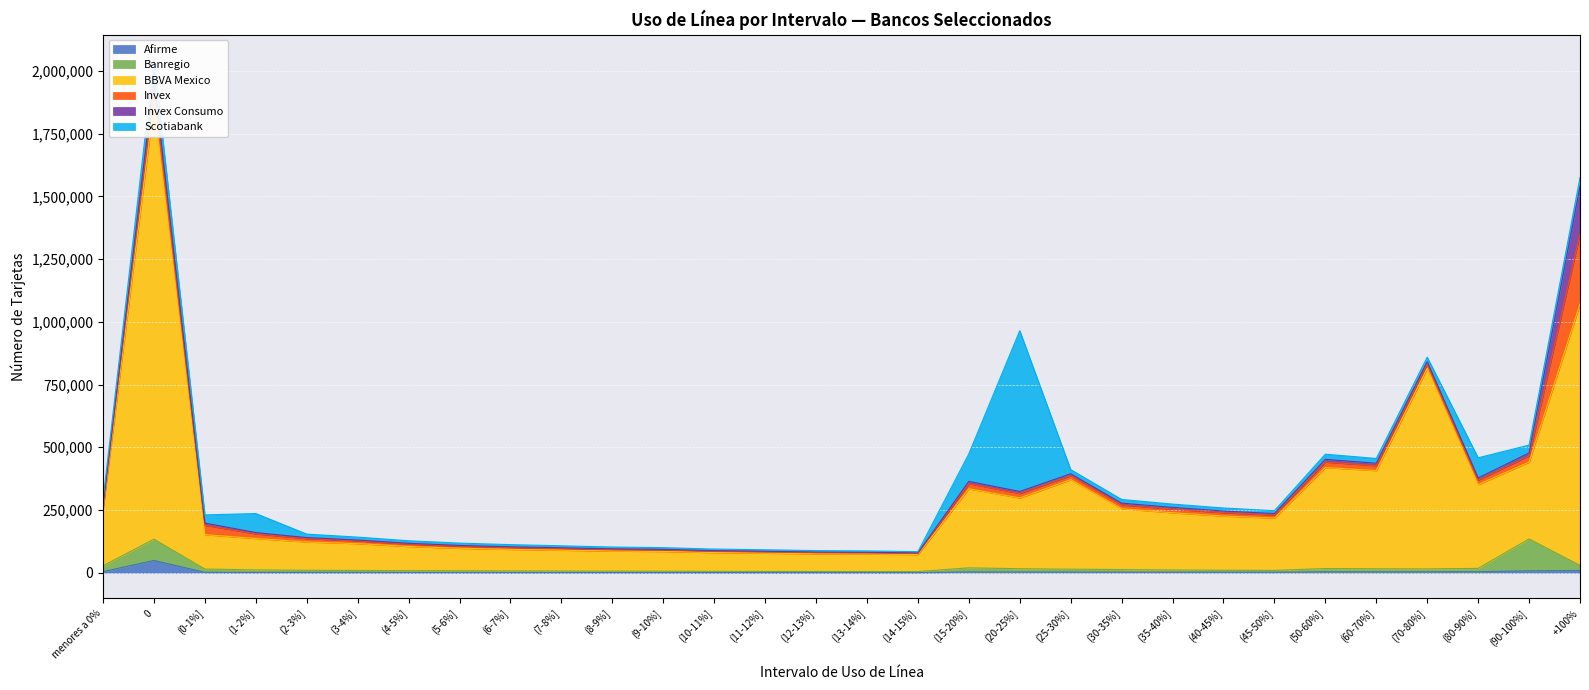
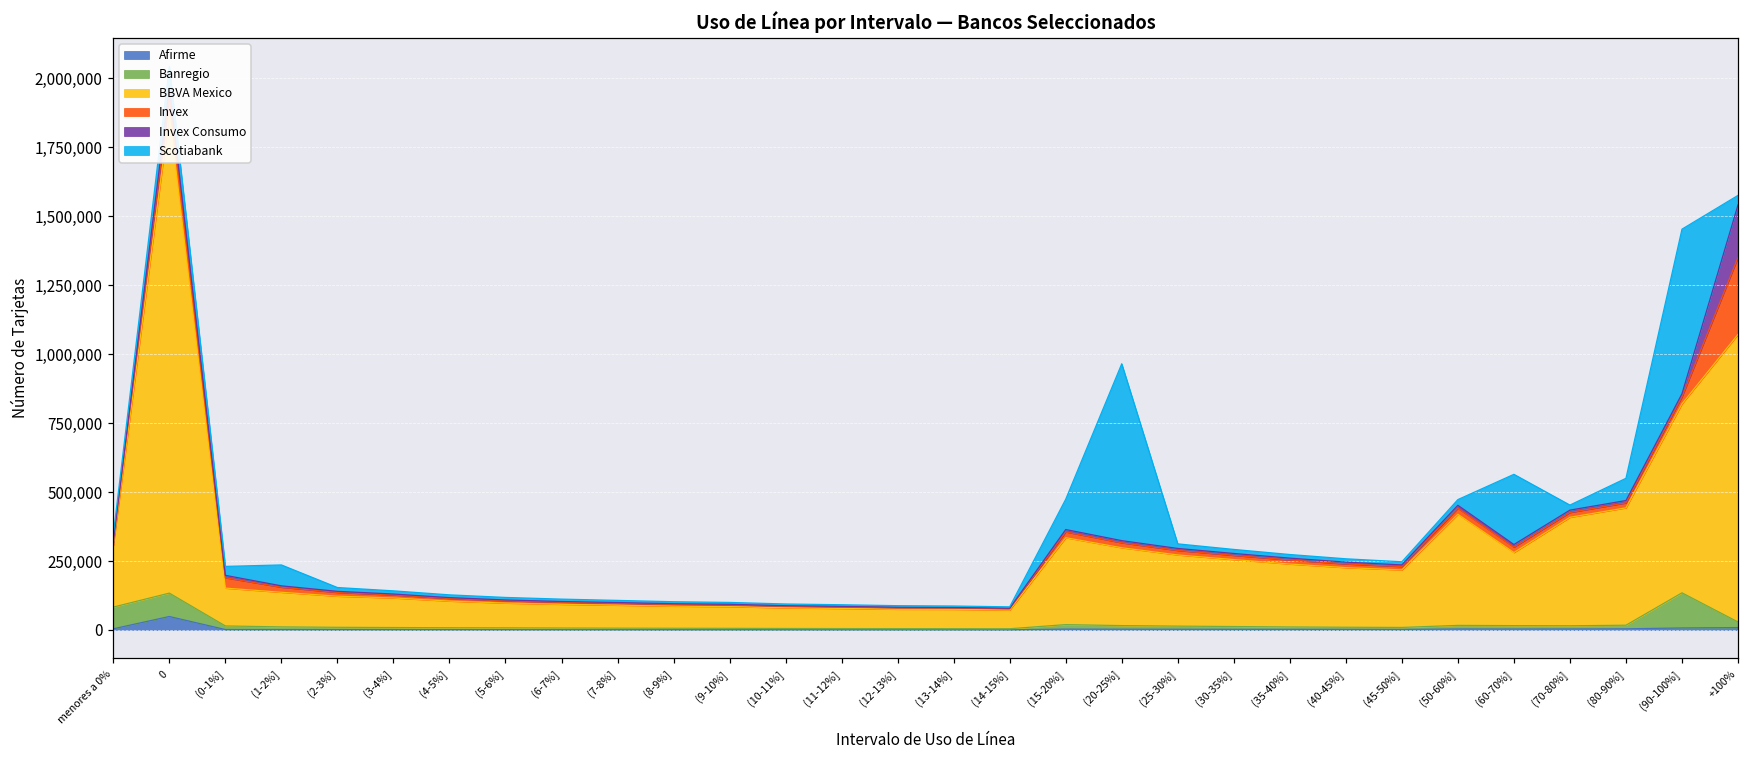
Banregio, menores a 0%: 20,000 -> 80,000
BBVA Mexico, (25-30%]: 360,000 -> 260,000
BBVA Mexico, (60-70%]: 390,000 -> 260,000
Scotiabank, (60-70%]: 20,000 -> 250,000
BBVA Mexico, (70-80%]: 800,000 -> 390,000
BBVA Mexico, (80-90%]: 330,000 -> 430,000
BBVA Mexico, (90-100%]: 310,000 -> 680,000
Scotiabank, (90-100%]: 30,000 -> 600,000
